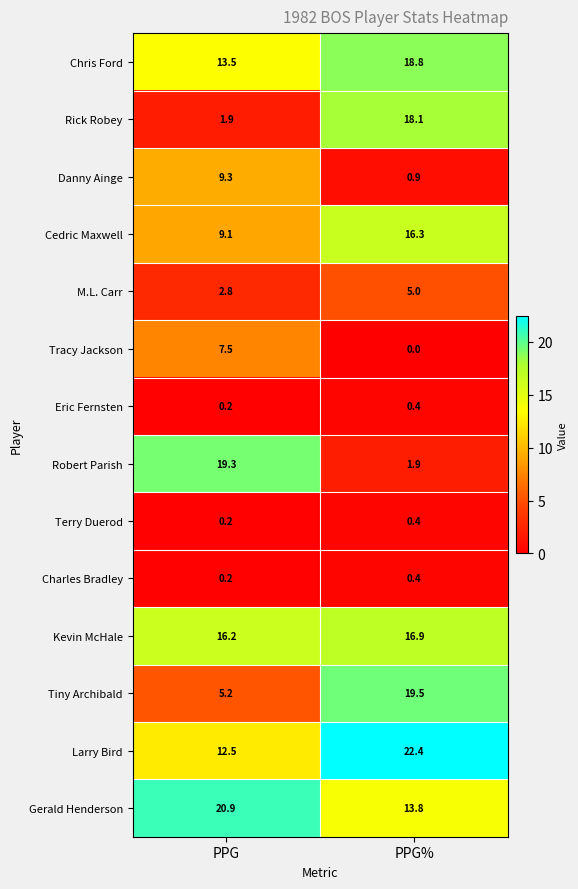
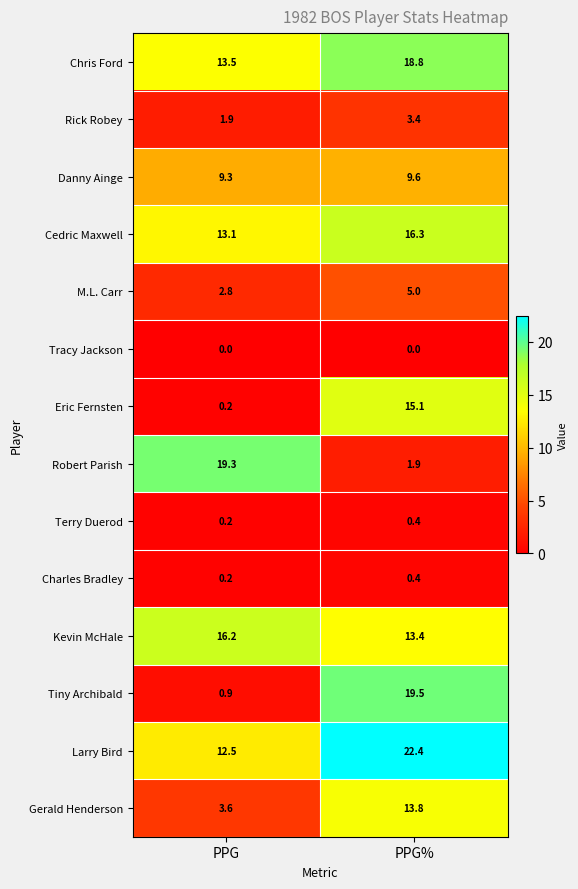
Rick Robey, PPG%: 18.1 -> 3.4
Danny Ainge, PPG%: 0.9 -> 9.6
Cedric Maxwell, PPG: 9.1 -> 13.1
Tracy Jackson, PPG: 7.5 -> 0.0
Eric Fernsten, PPG%: 0.4 -> 15.1
Kevin McHale, PPG%: 16.9 -> 13.4
Tiny Archibald, PPG: 5.2 -> 0.9
Gerald Henderson, PPG: 20.9 -> 3.6
